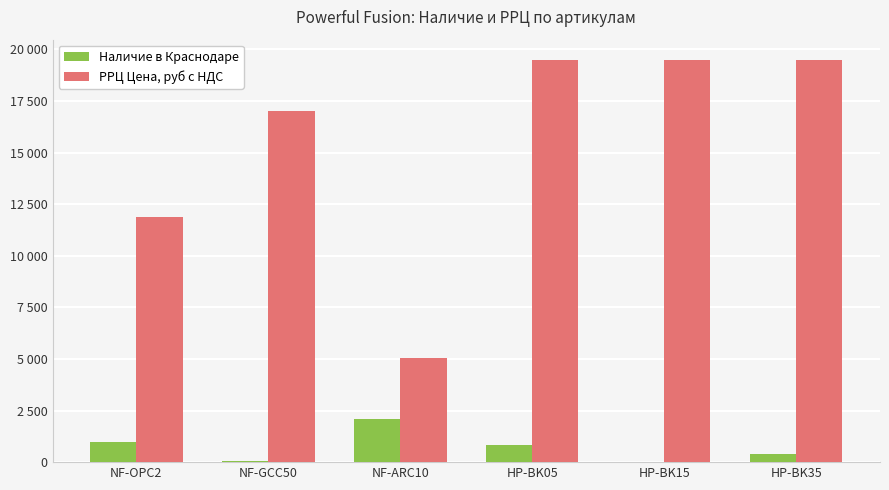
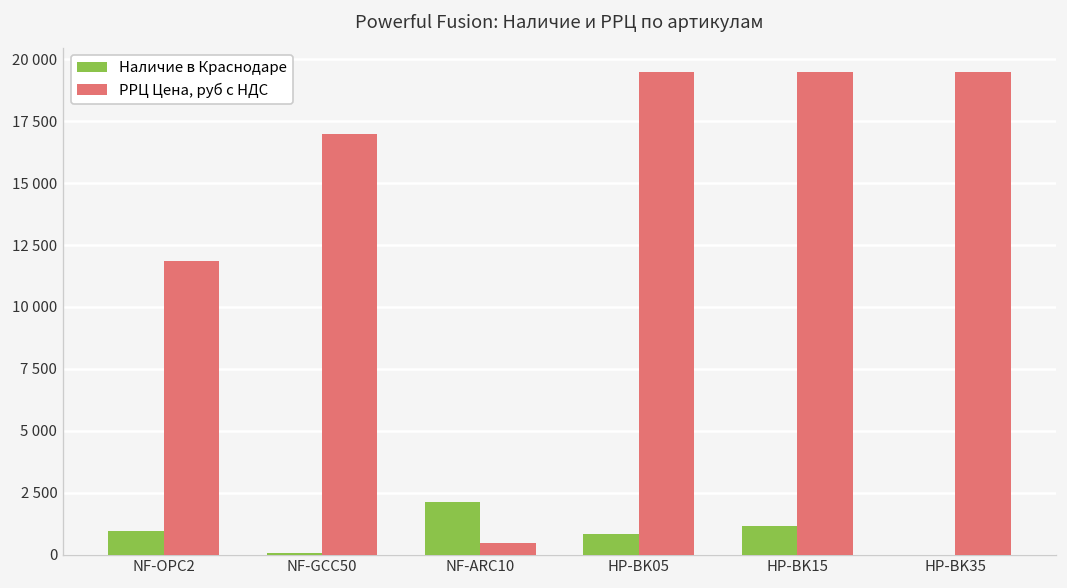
РРЦ Цена, руб с НДС, NF-ARC10: 5000 -> 500
Наличие в Краснодаре, HP-BK15: 0 -> 1200
Наличие в Краснодаре, HP-BK35: 400 -> 0
